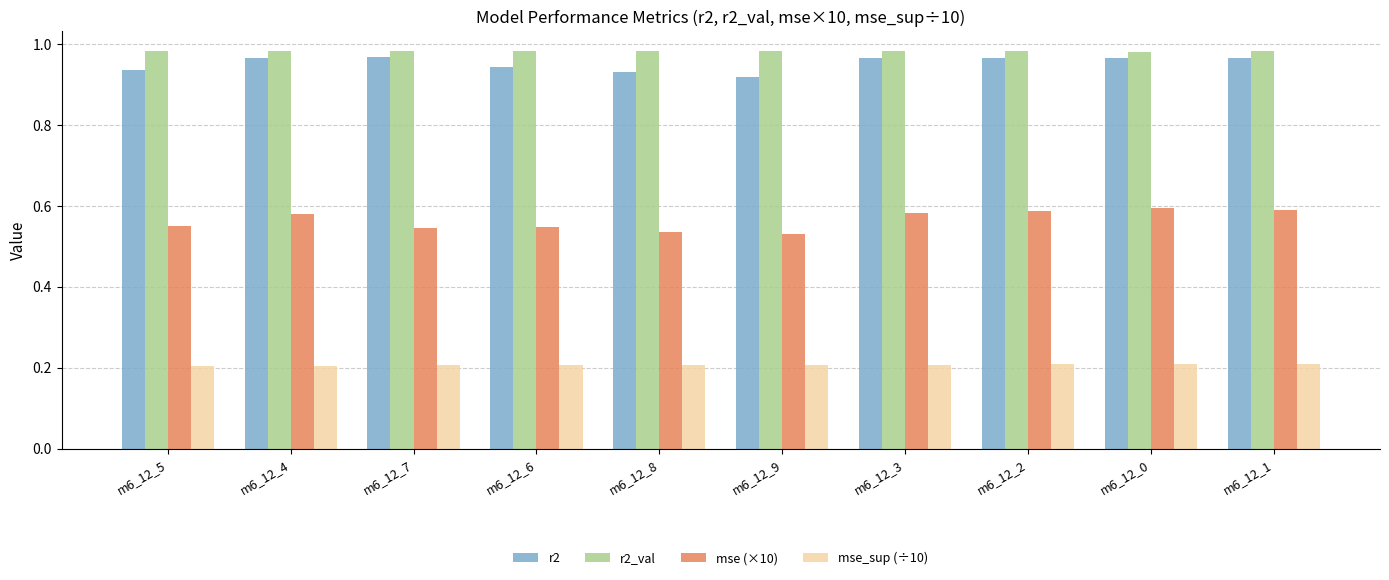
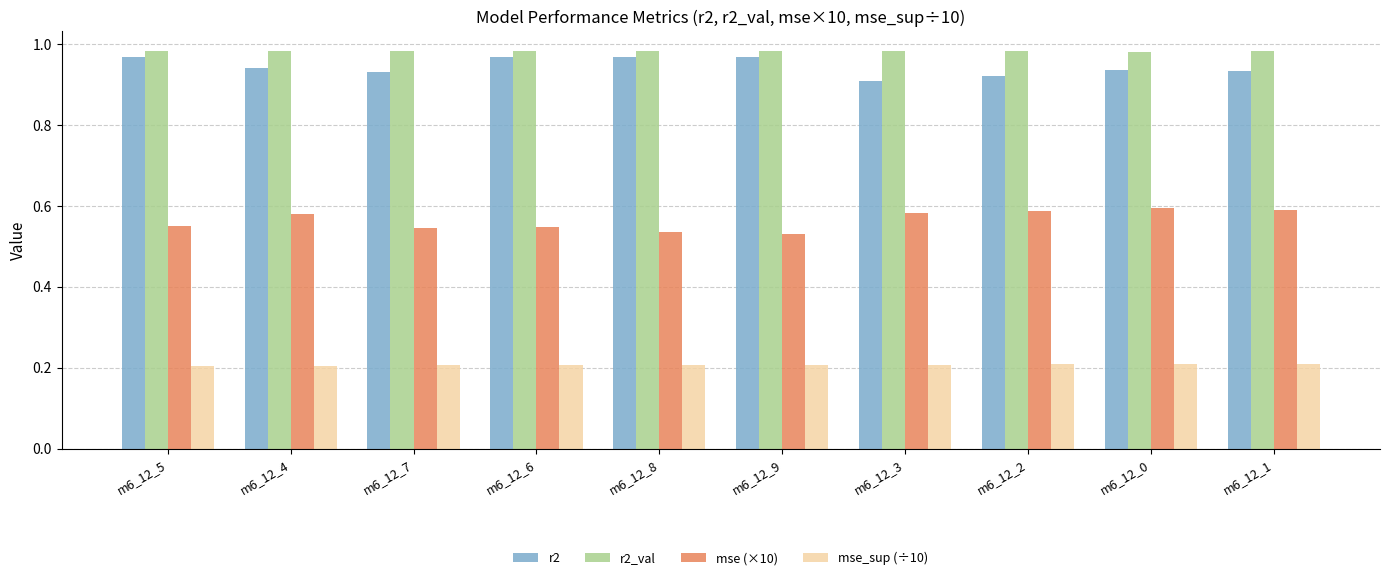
r2, m6_12_5: 0.94 -> 0.97
r2, m6_12_4: 0.97 -> 0.94
r2, m6_12_7: 0.97 -> 0.93
r2, m6_12_6: 0.94 -> 0.97
r2, m6_12_8: 0.93 -> 0.97
r2, m6_12_9: 0.92 -> 0.97
r2, m6_12_3: 0.97 -> 0.91
r2, m6_12_2: 0.96 -> 0.92
r2, m6_12_0: 0.96 -> 0.94
r2, m6_12_1: 0.96 -> 0.93
